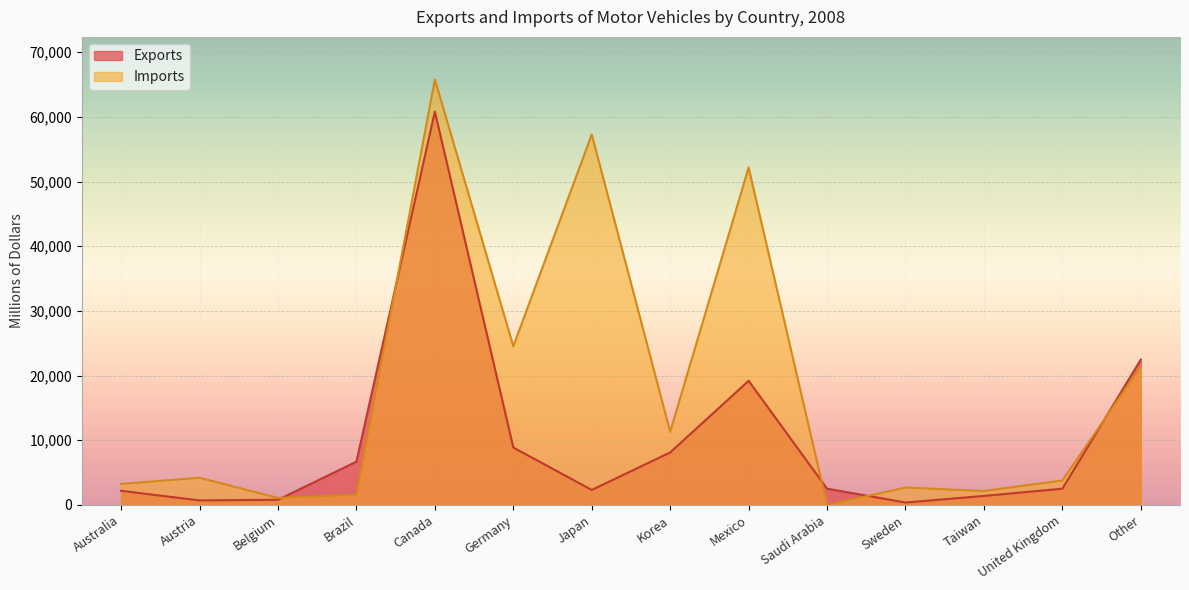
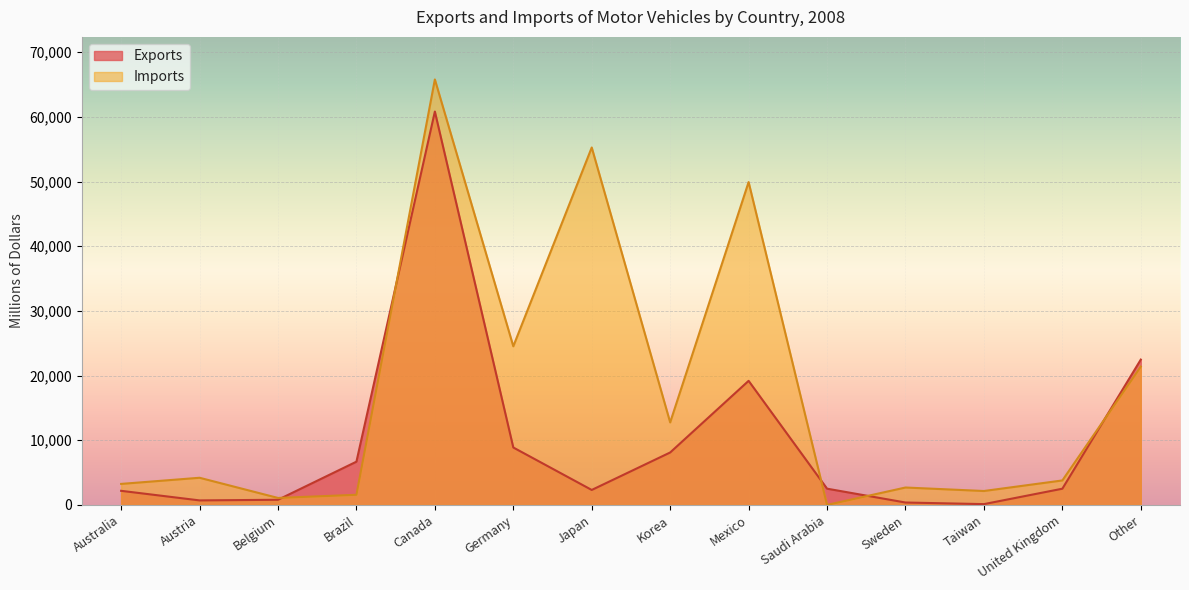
Imports, Japan: 57,000 -> 55,000
Imports, Korea: 11,000 -> 13,000
Imports, Mexico: 52,000 -> 50,000
Exports, Taiwan: 1,000 -> 0
